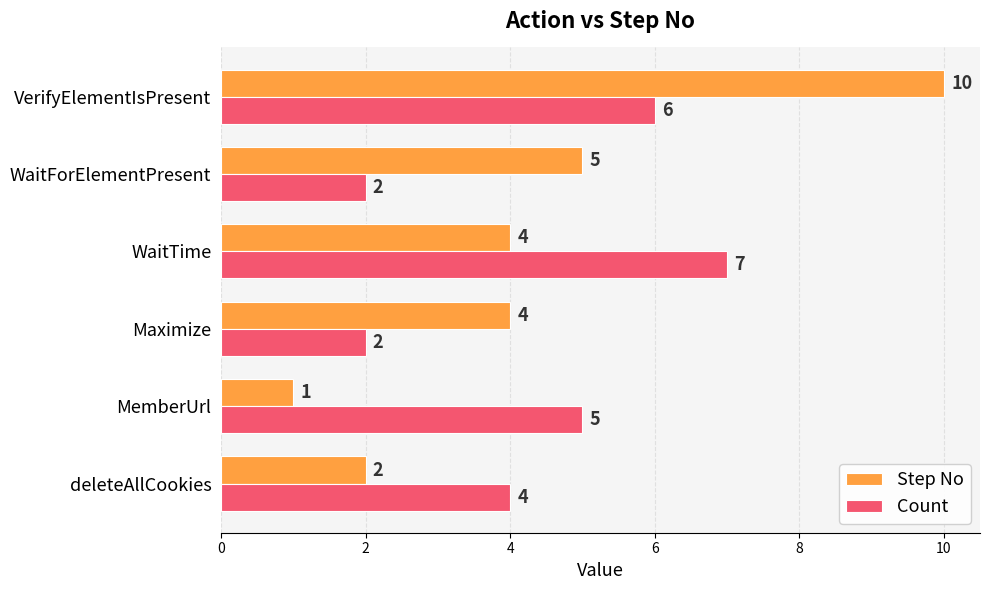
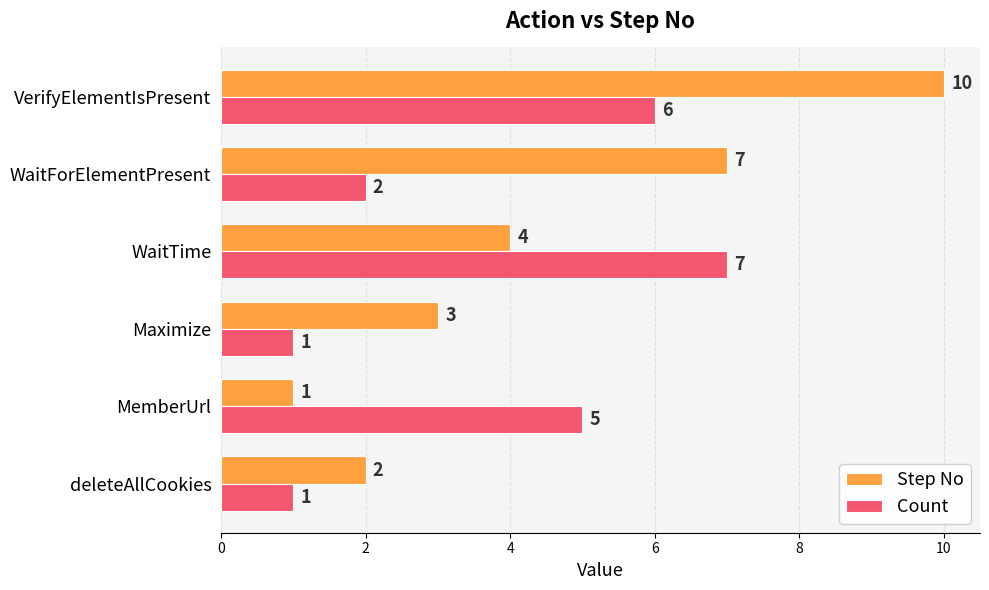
Step No, WaitForElementPresent: 5 -> 7
Step No, Maximize: 4 -> 3
Count, Maximize: 2 -> 1
Count, deleteAllCookies: 4 -> 1
